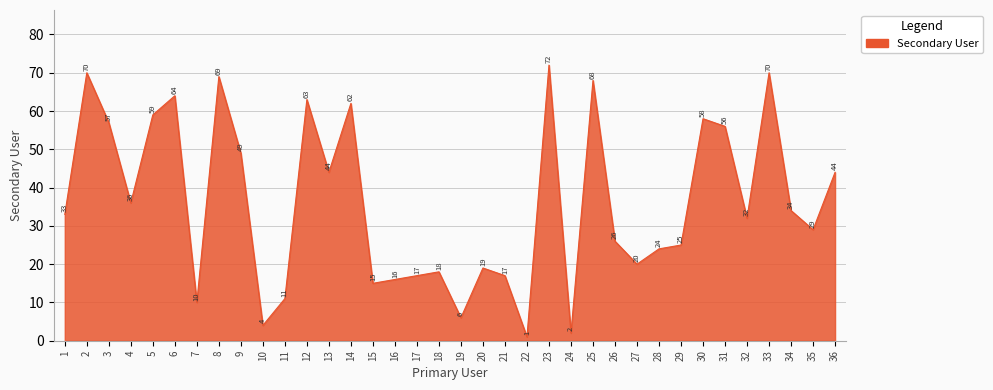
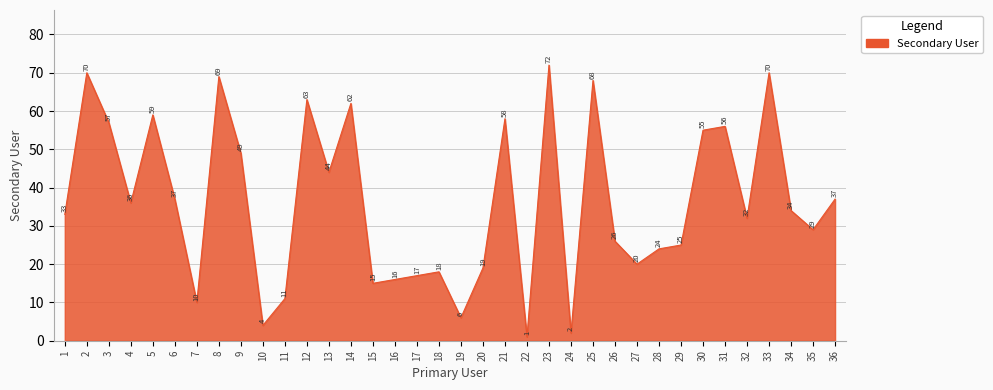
6: 64 -> 37
21: 17 -> 58
30: 58 -> 55
36: 44 -> 37
